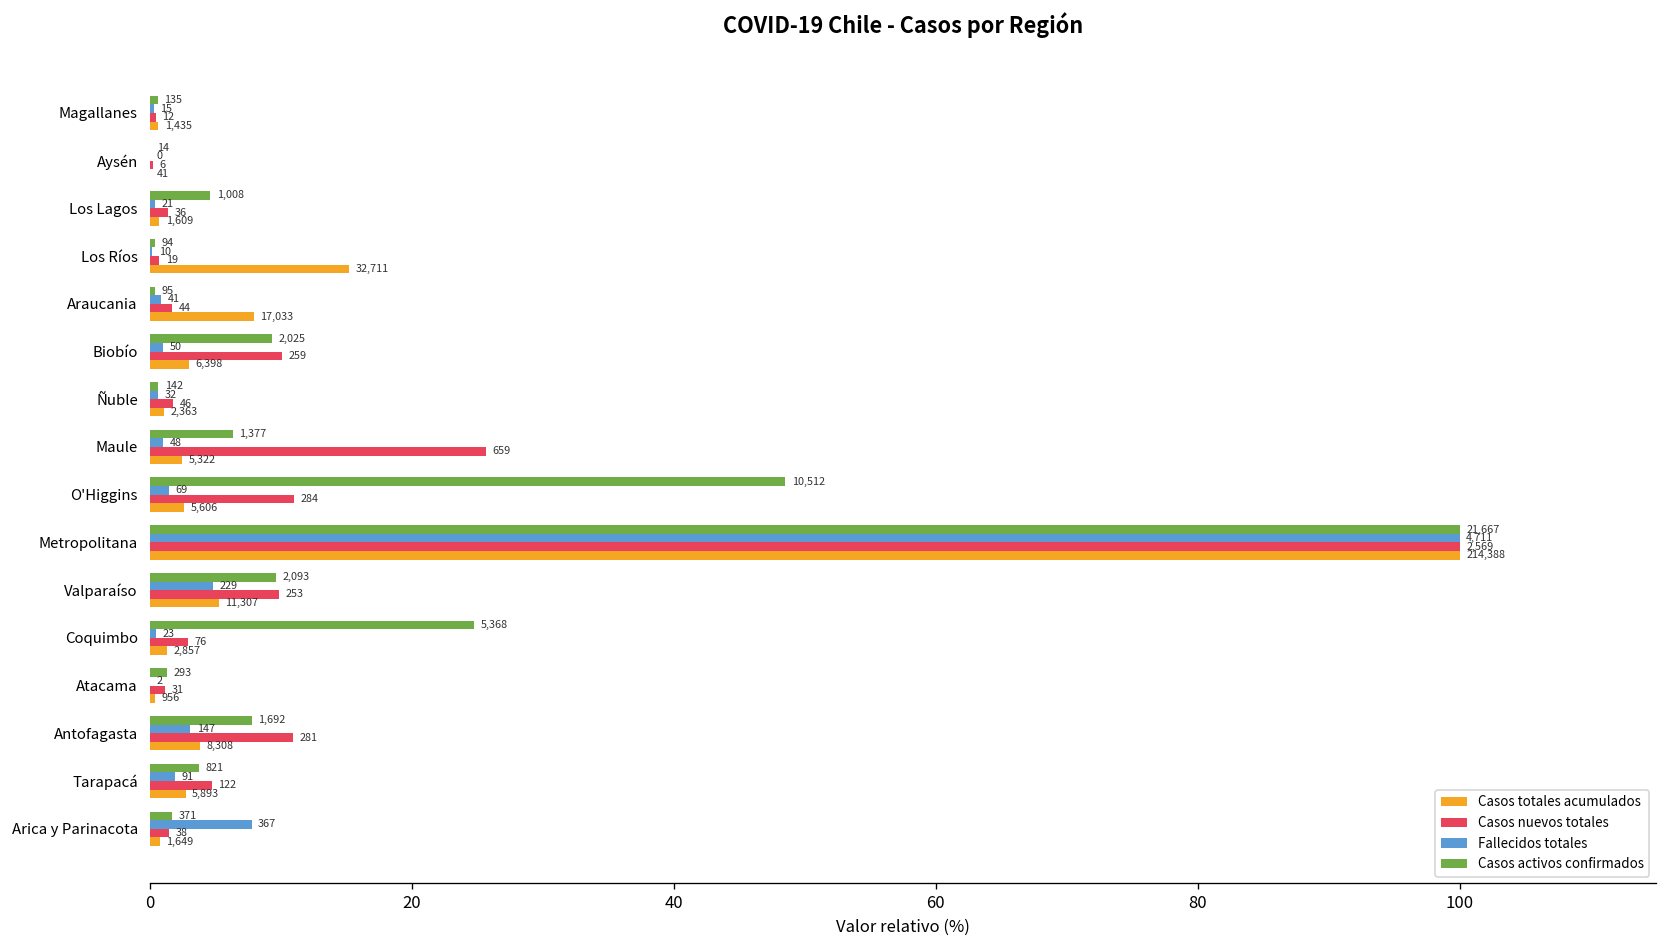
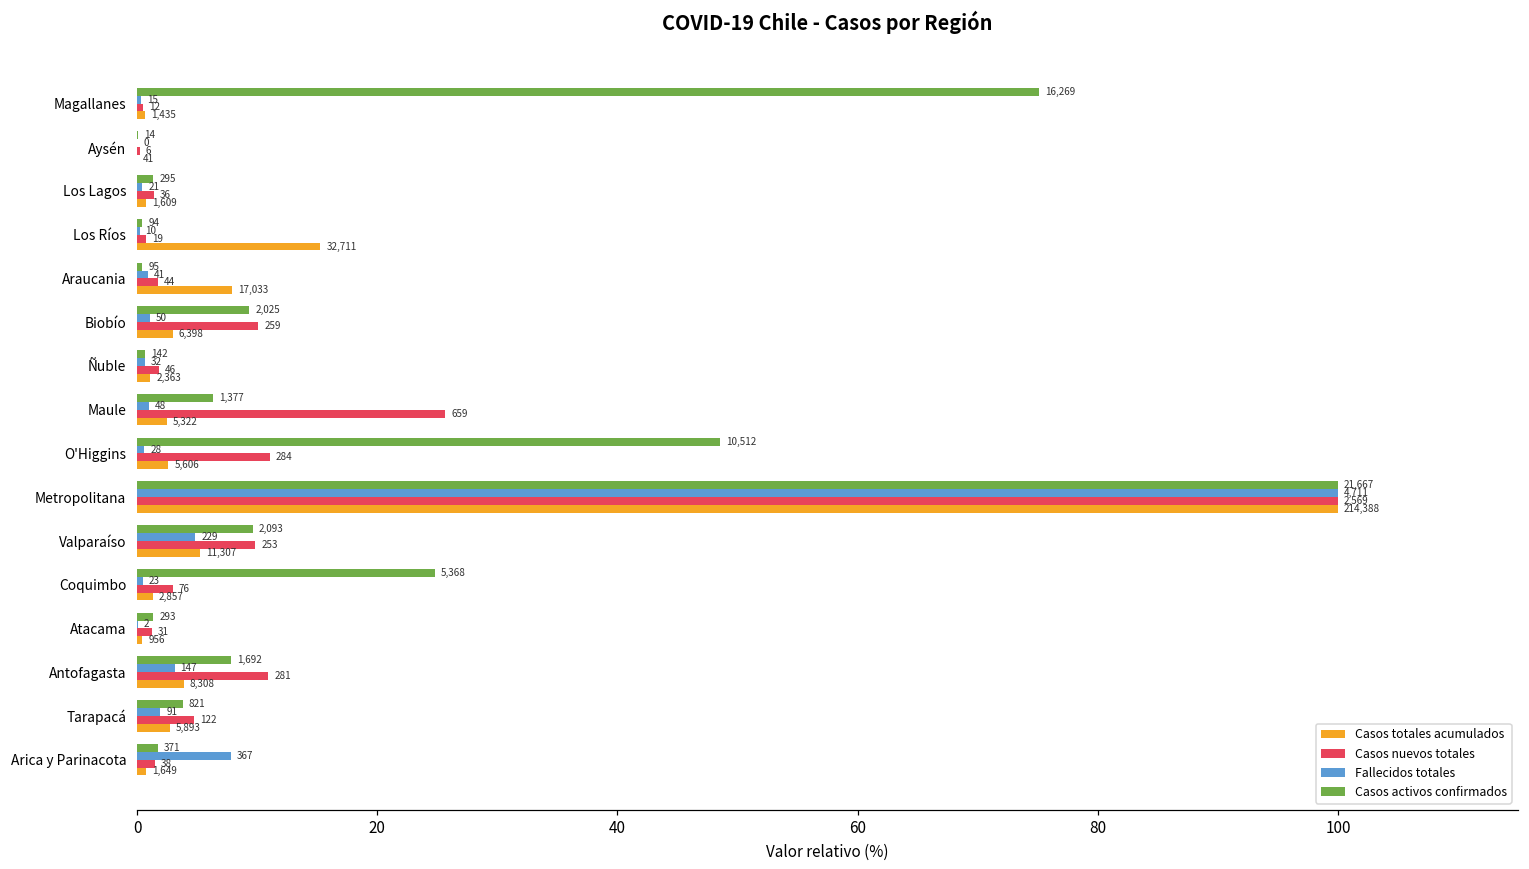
Casos activos confirmados, Magallanes: 135 -> 16,269
Casos activos confirmados, Los Lagos: 1,008 -> 295
Fallecidos totales, O'Higgins: 69 -> 28
